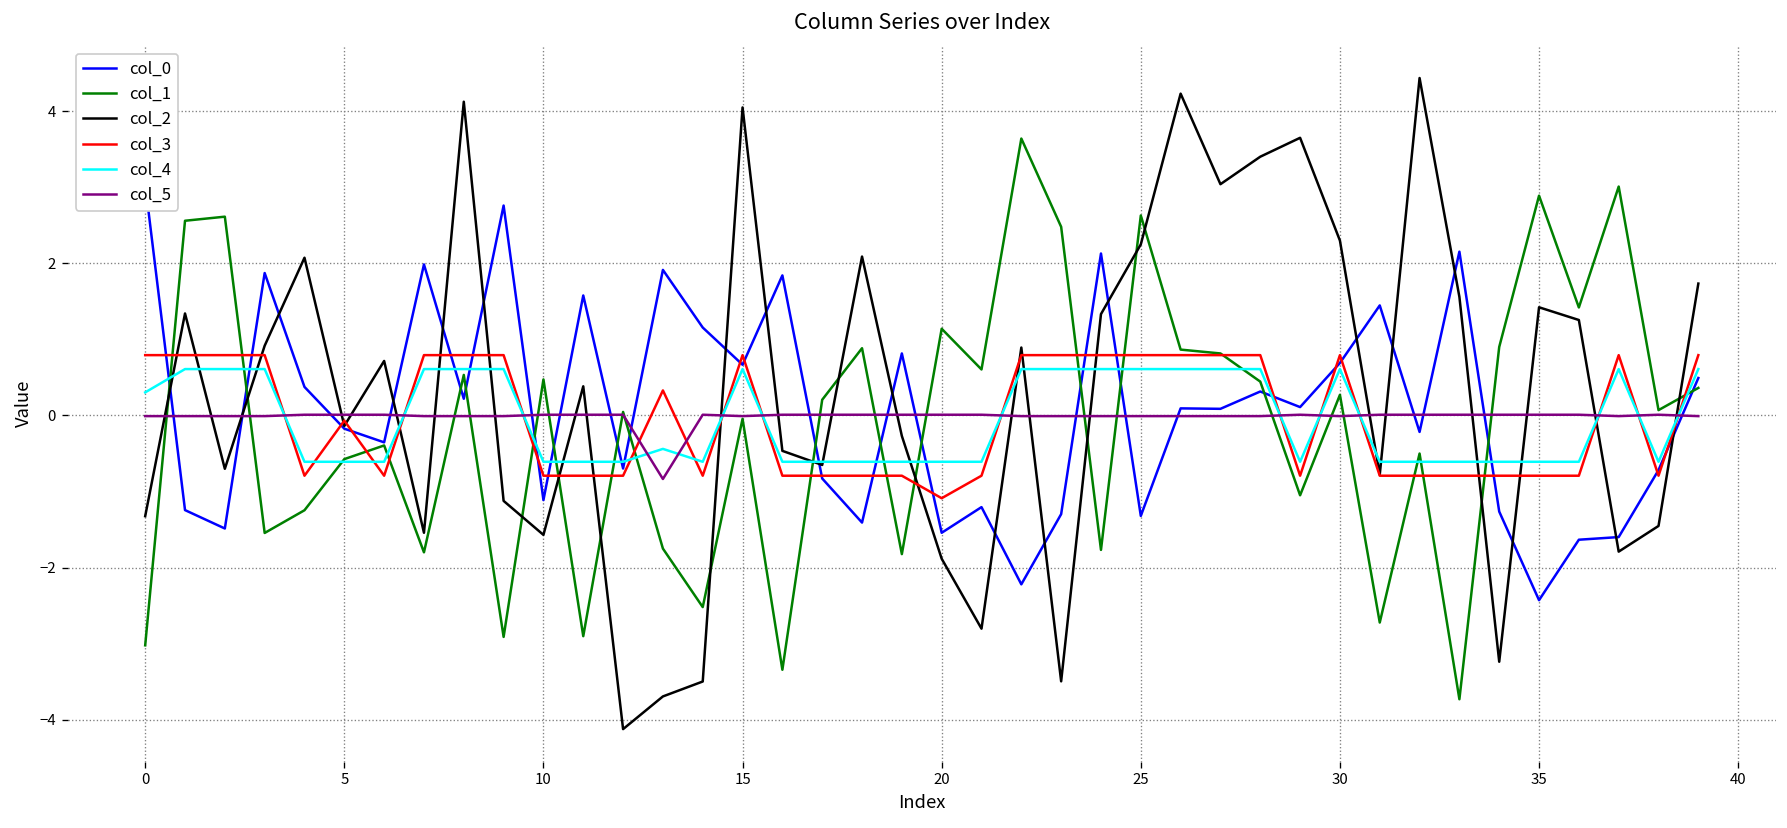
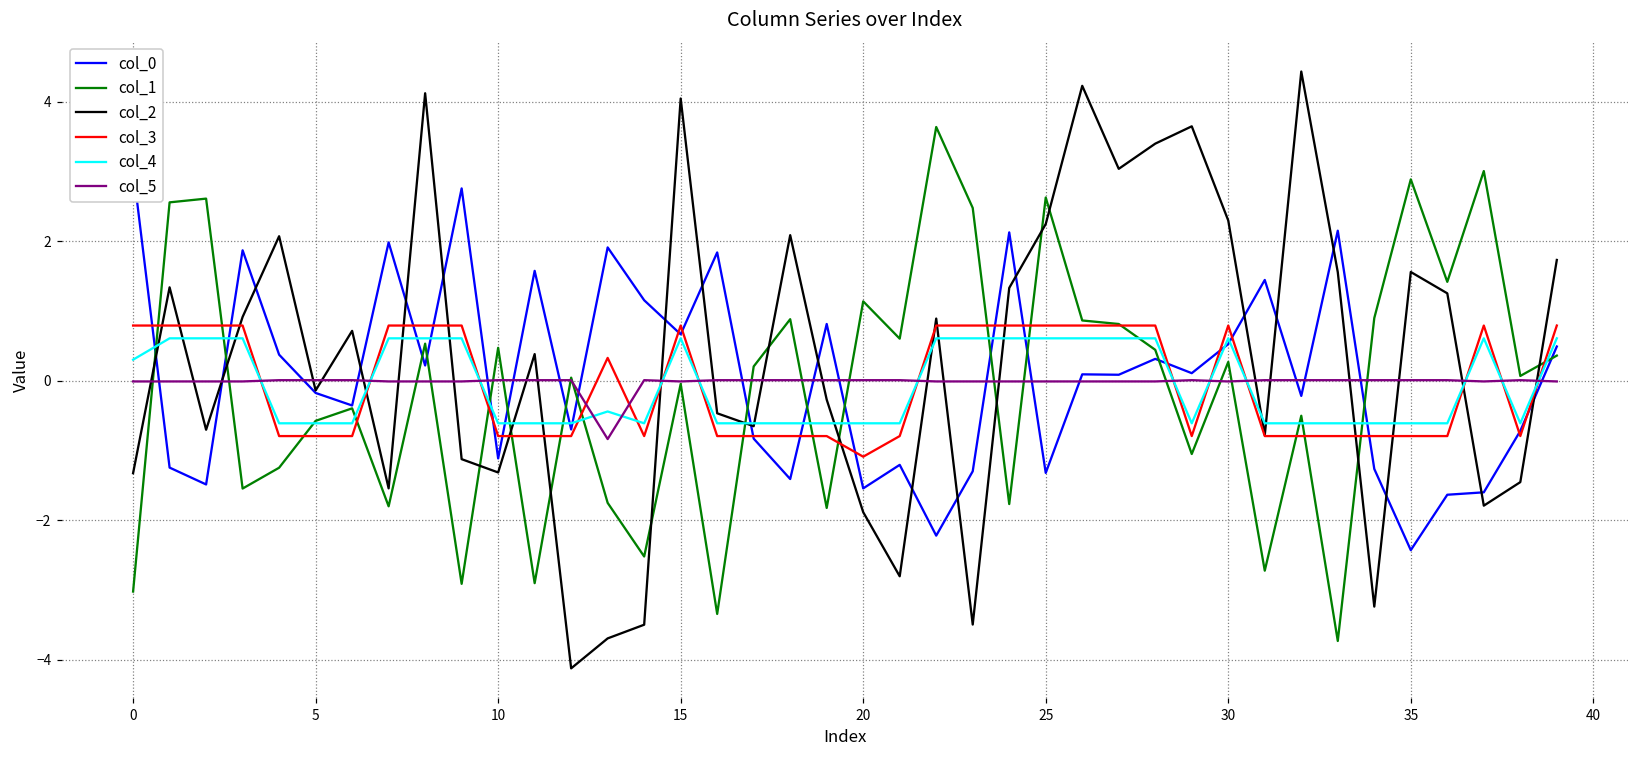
col_3, 5: -0.1 -> -0.8
col_2, 10: -1.6 -> -1.3
col_0, 30: 0.7 -> 0.5
col_2, 35: 1.4 -> 1.6
